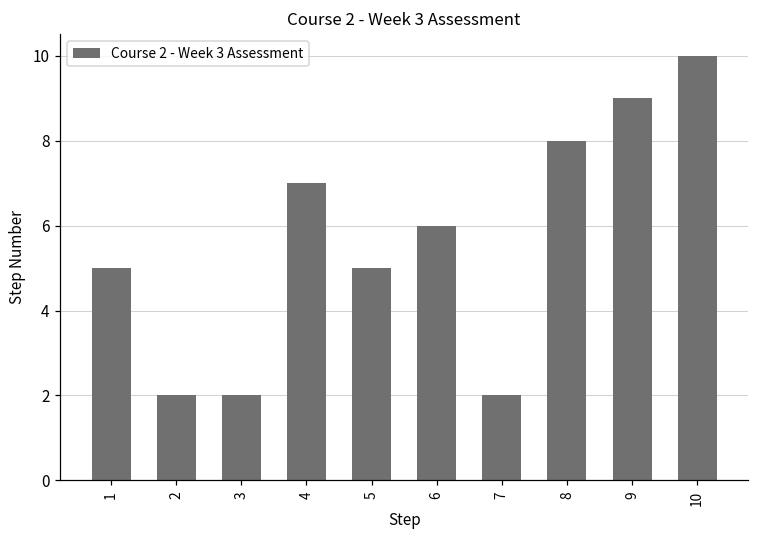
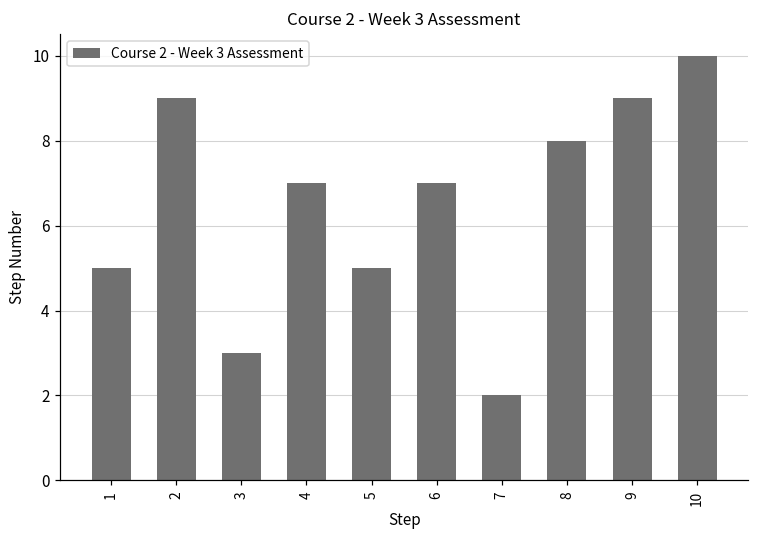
2: 2 -> 9
3: 2 -> 3
6: 6 -> 7
